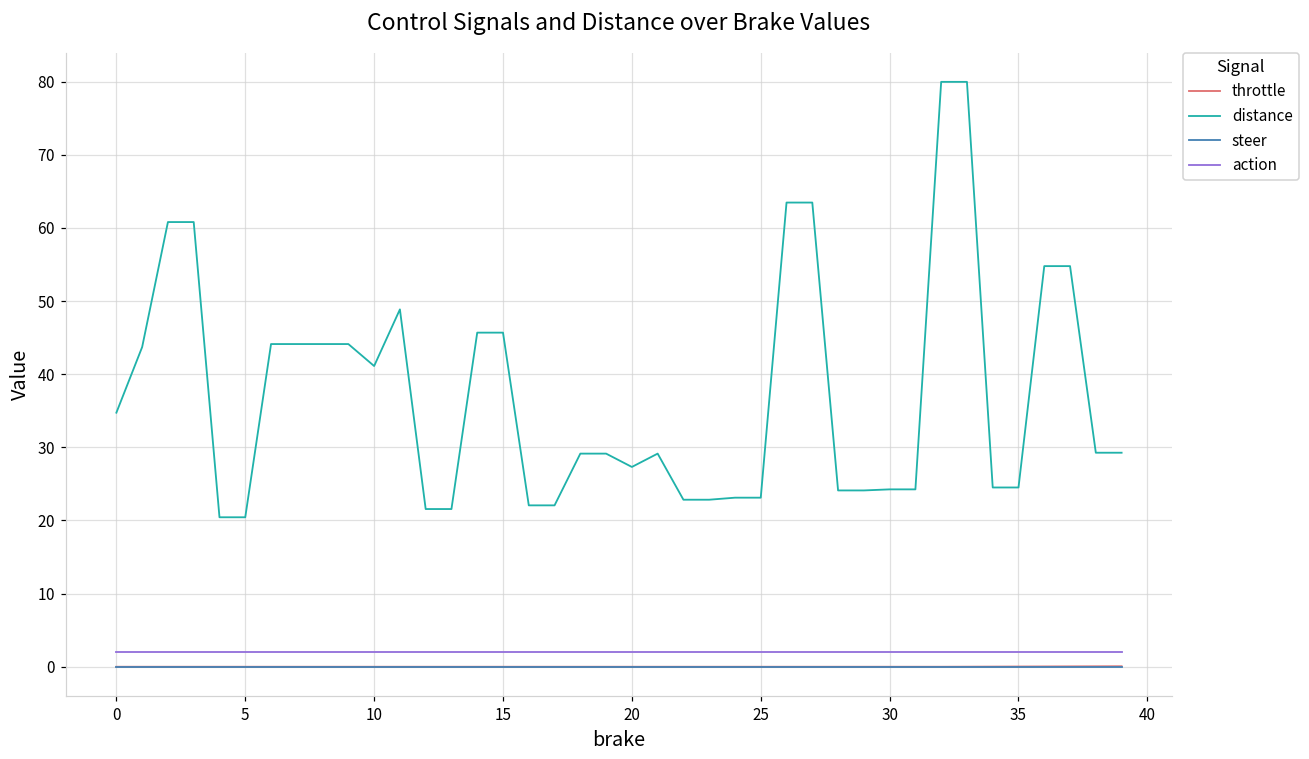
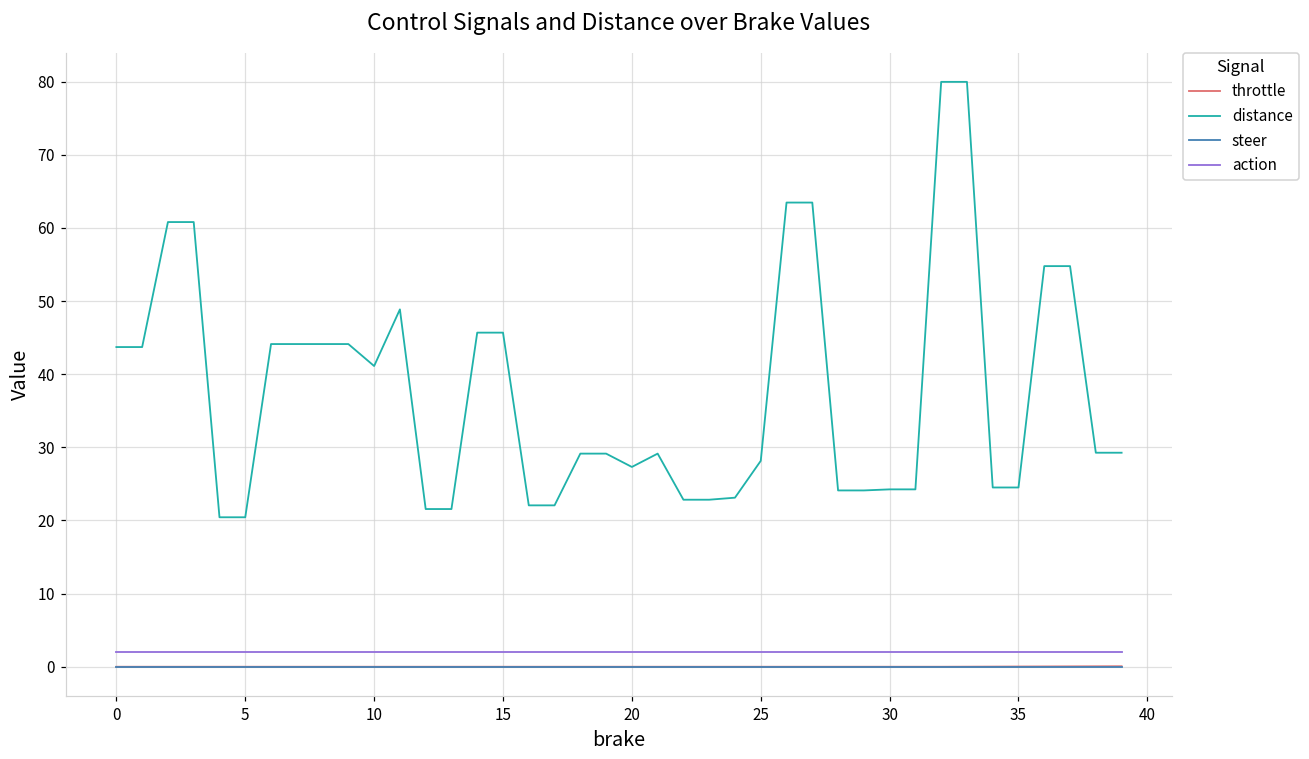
distance, 0: 35 -> 44
distance, 25: 23 -> 28
